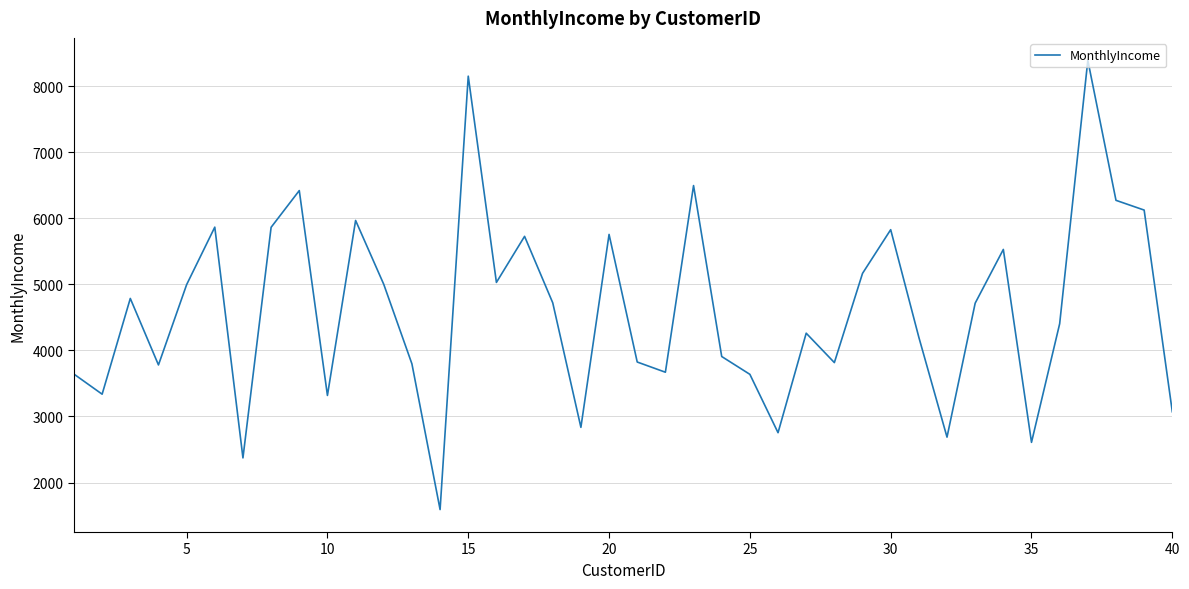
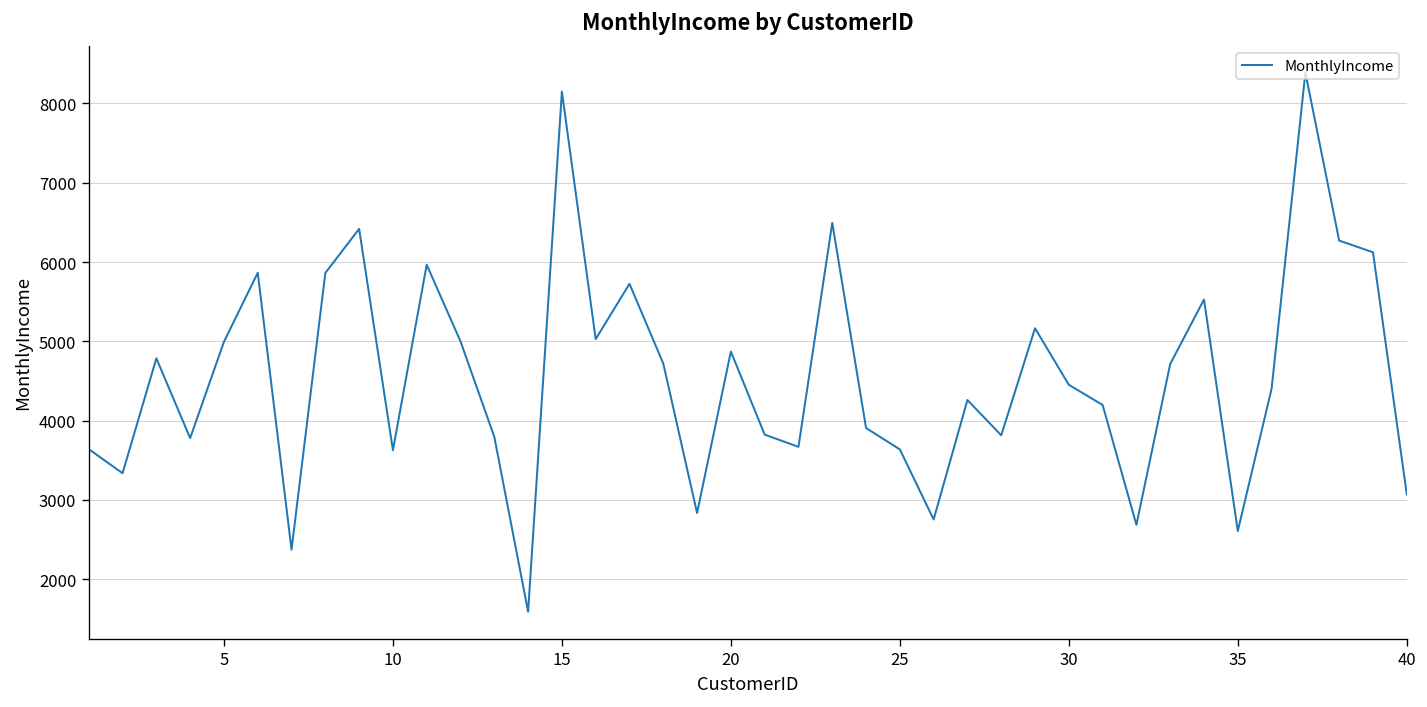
10: 3300 -> 3600
20: 5800 -> 4900
30: 5800 -> 4500
